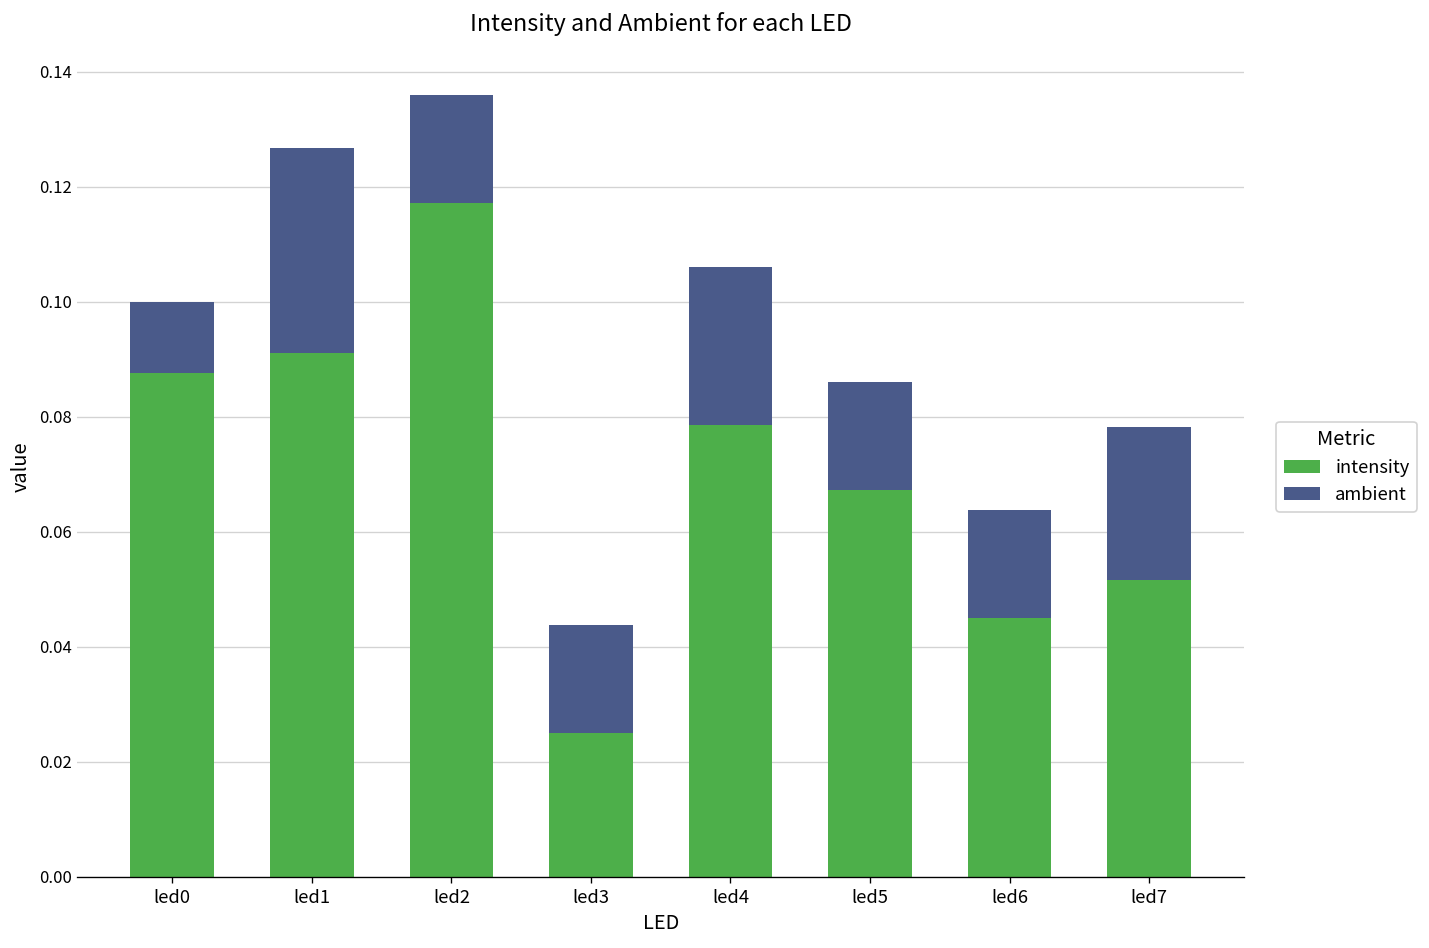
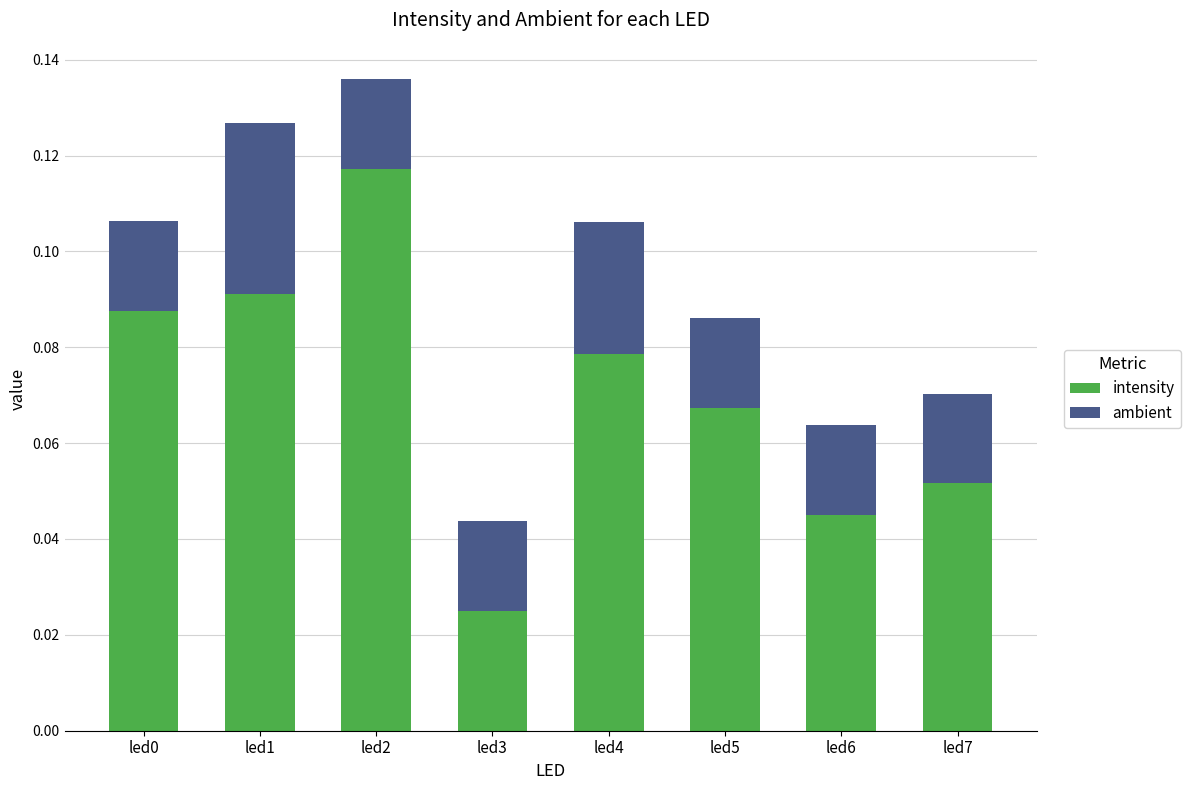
ambient, led0: 0.012 -> 0.019
ambient, led7: 0.027 -> 0.019
